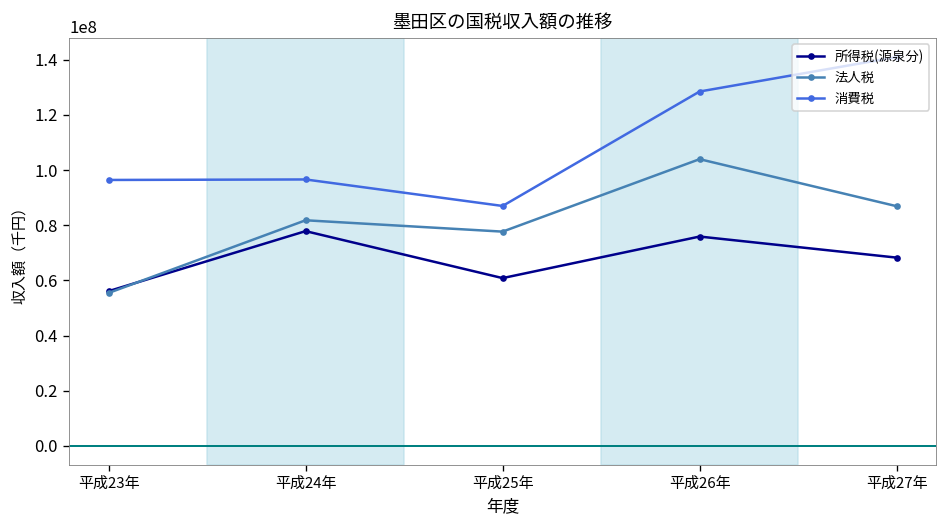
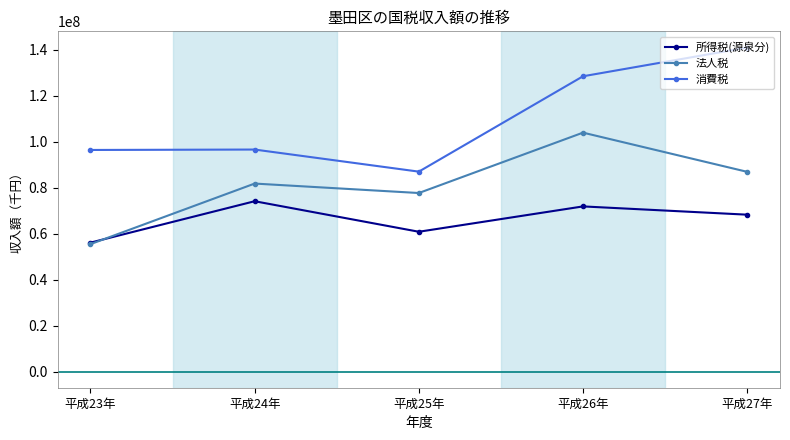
所得税(源泉分), 平成24年: 78000000 -> 74000000
所得税(源泉分), 平成26年: 76000000 -> 72000000
